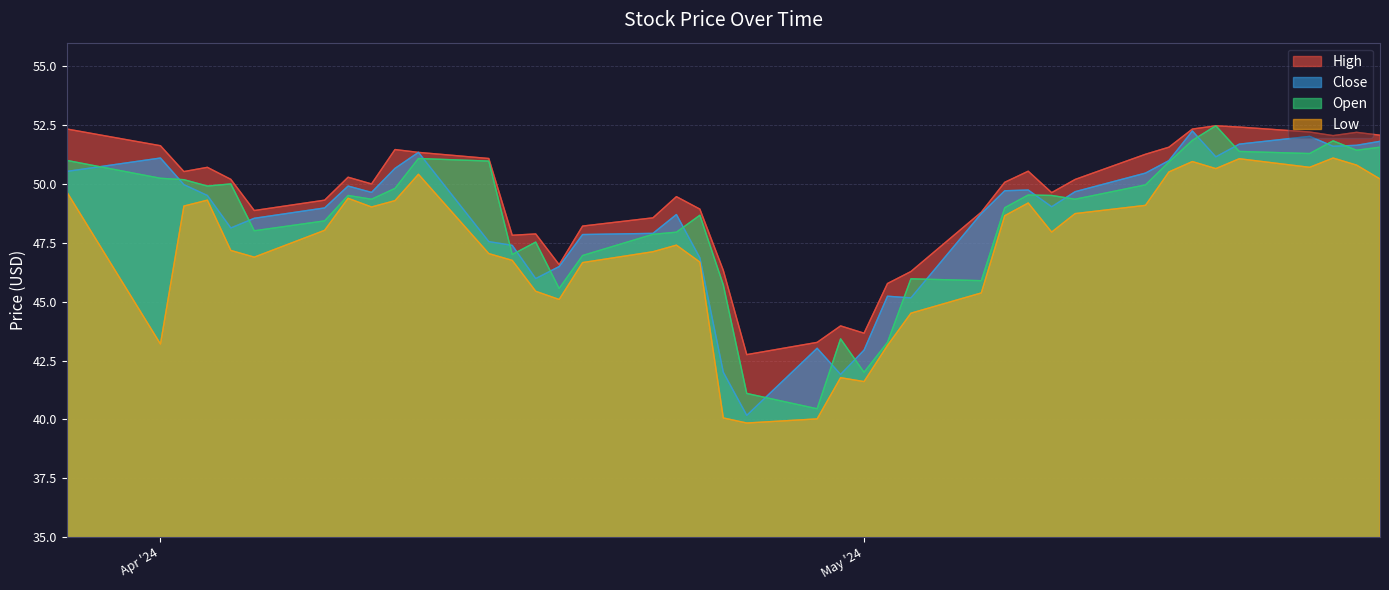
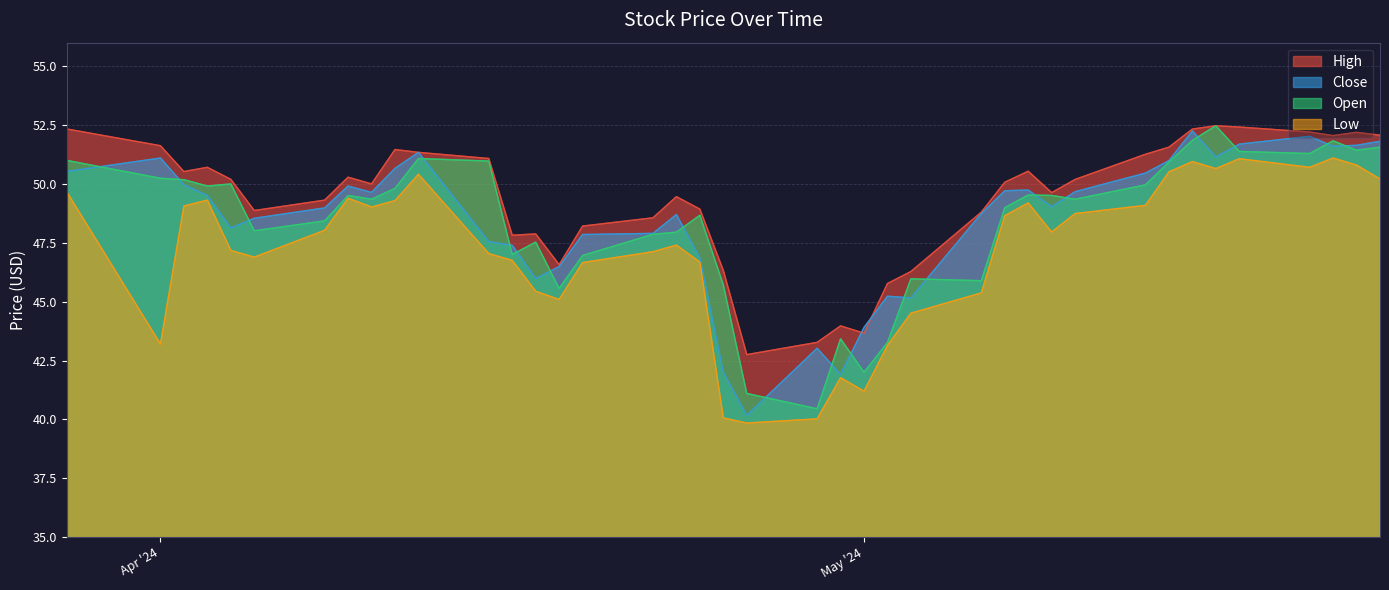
Close, May '24: 42.9 -> 43.9
Low, May '24: 41.6 -> 41.2
